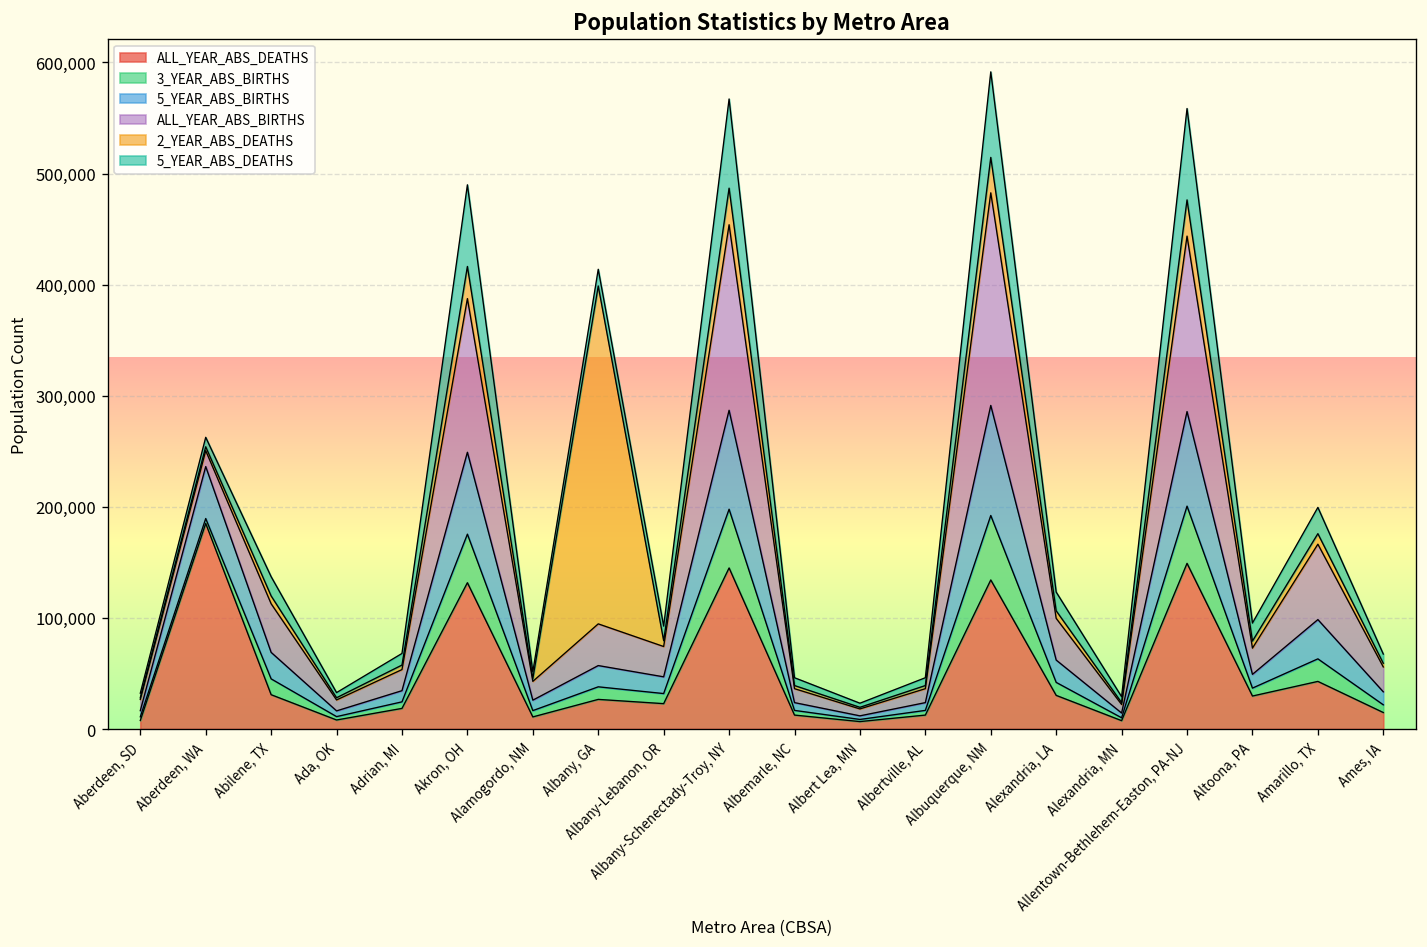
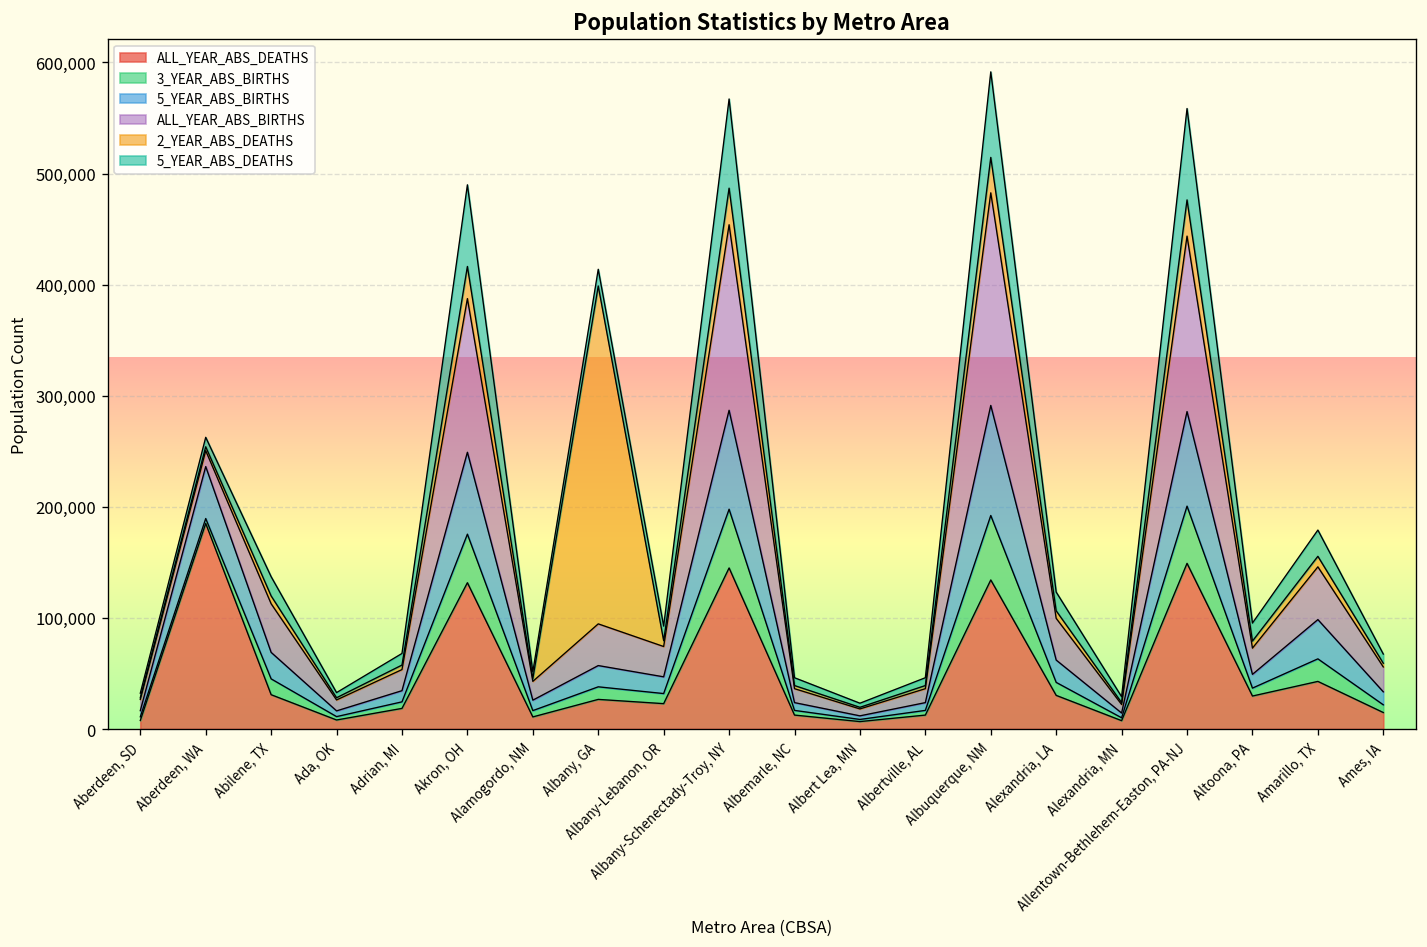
ALL_YEAR_ABS_BIRTHS, Amarillo, TX: 70,000 -> 50,000
